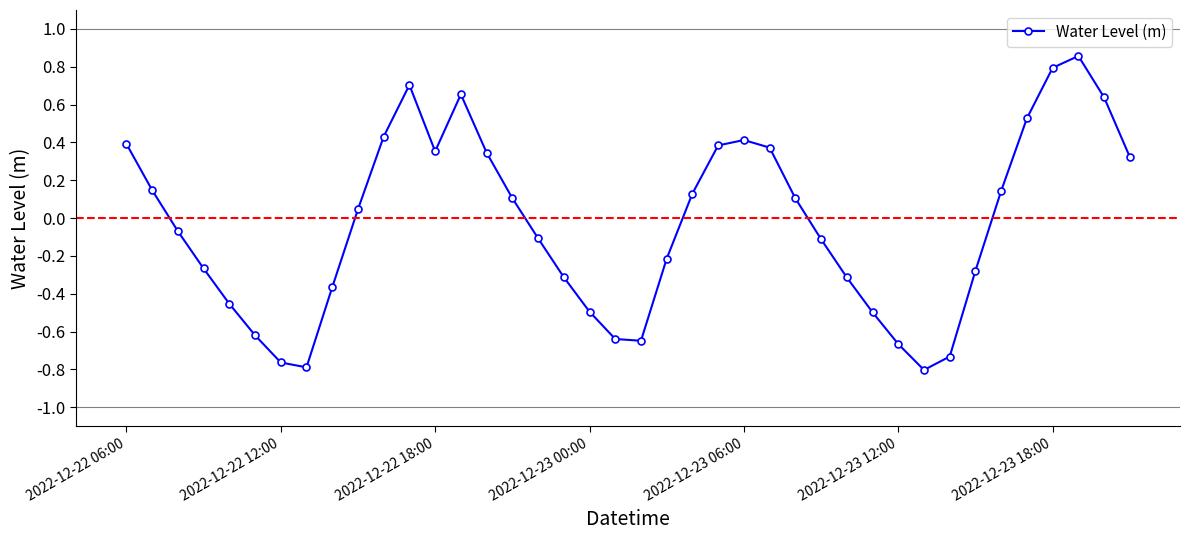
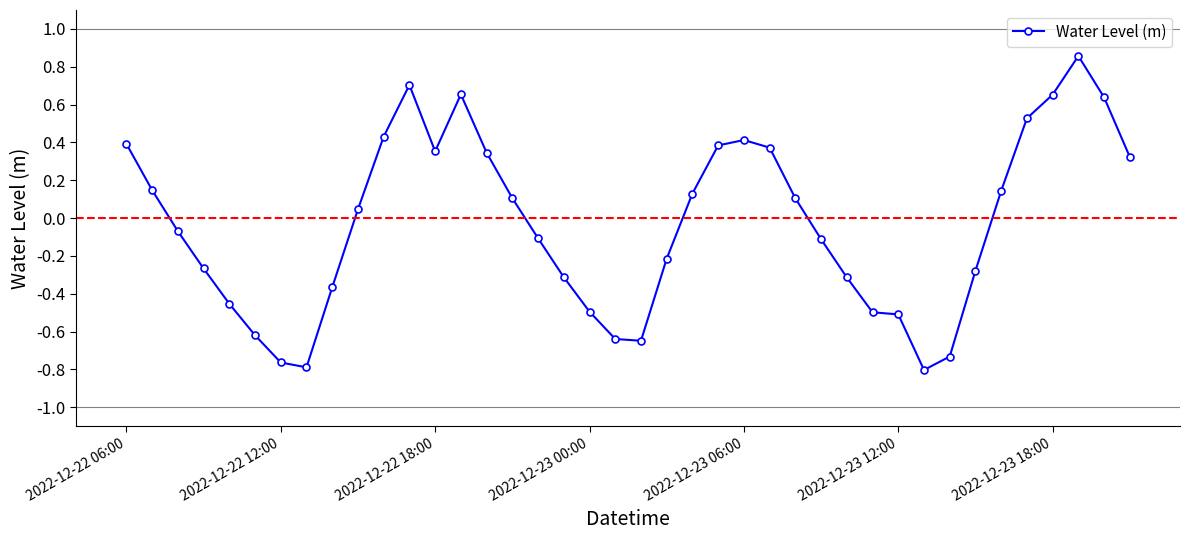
2022-12-23 12:00: -0.67 -> -0.51
2022-12-23 18:00: 0.79 -> 0.65
